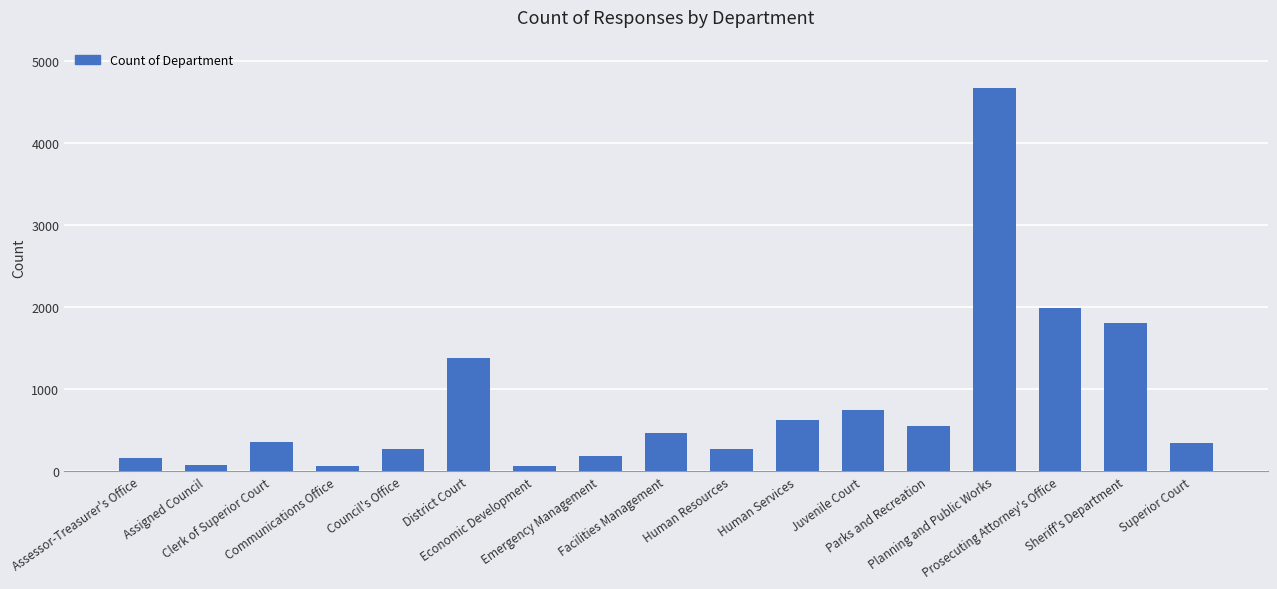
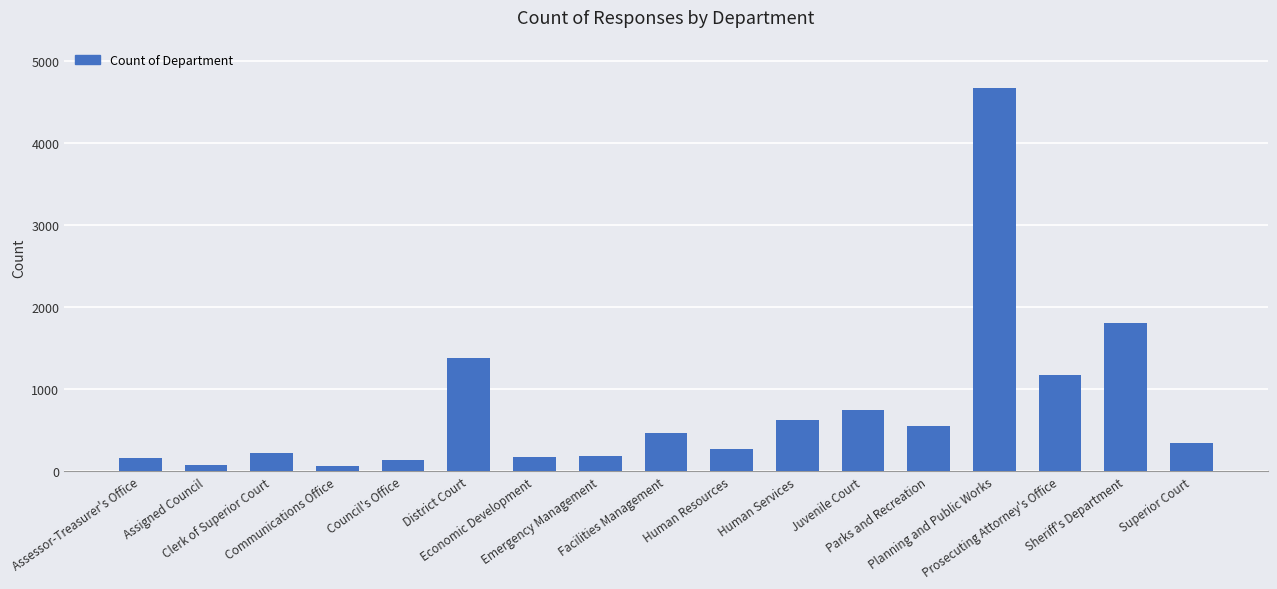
Clerk of Superior Court: 400 -> 200
Council's Office: 300 -> 100
Economic Development: 100 -> 200
Prosecuting Attorney's Office: 2000 -> 1200
